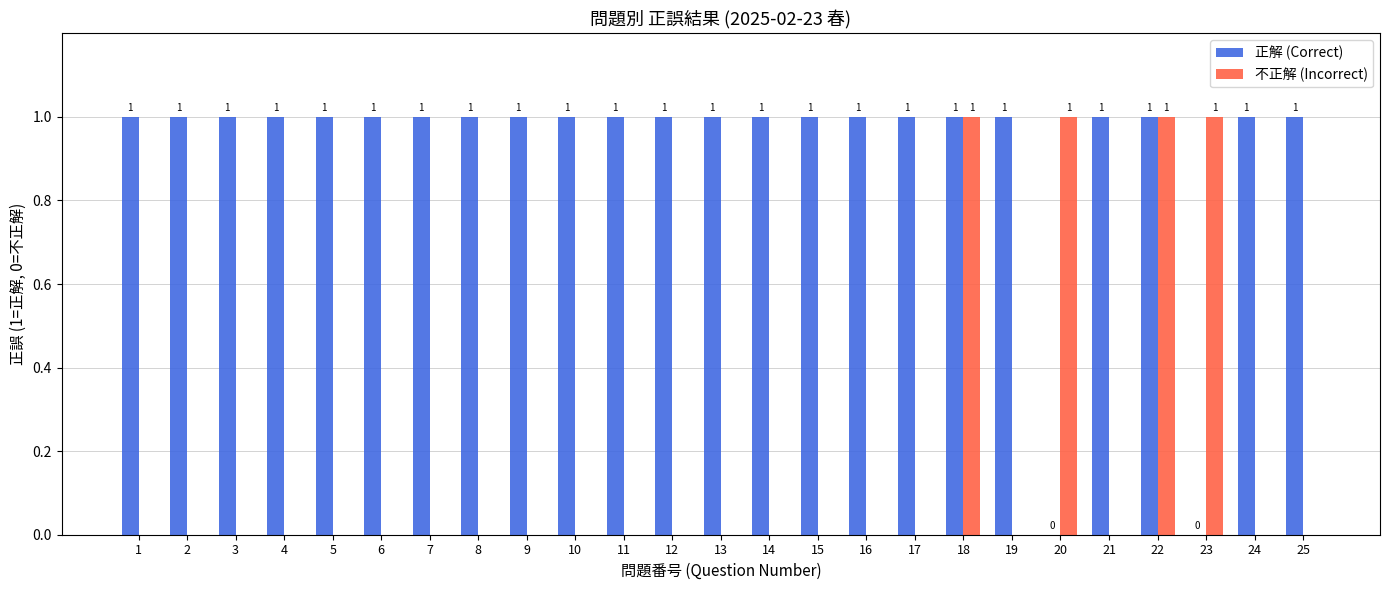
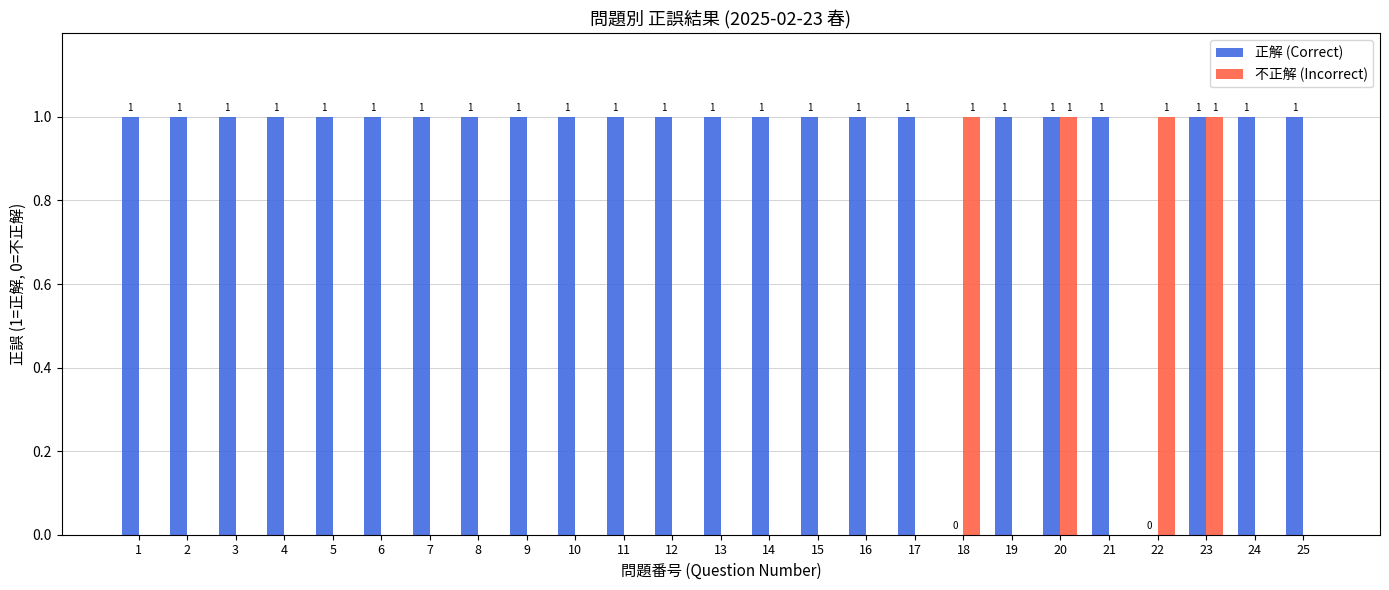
正解 (Correct), 18: 1 -> 0
正解 (Correct), 20: 0 -> 1
正解 (Correct), 22: 1 -> 0
正解 (Correct), 23: 0 -> 1
